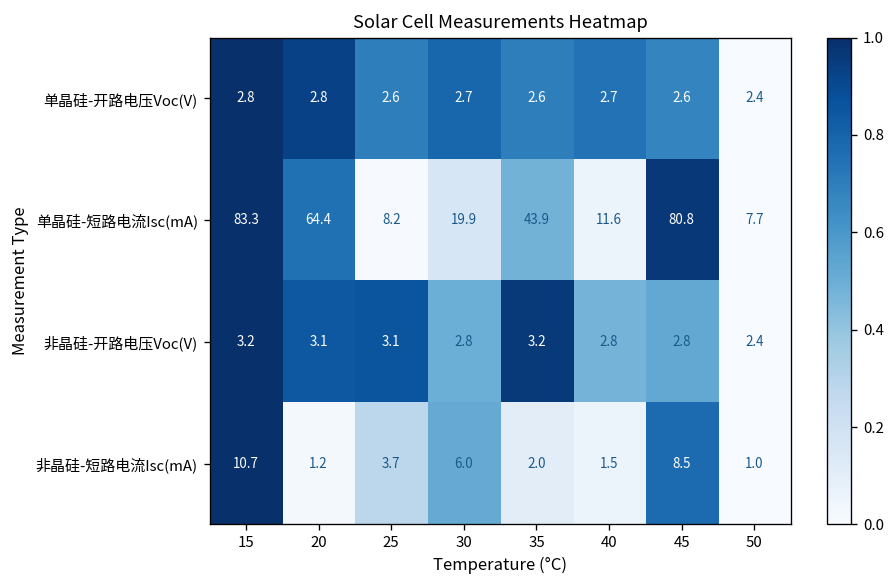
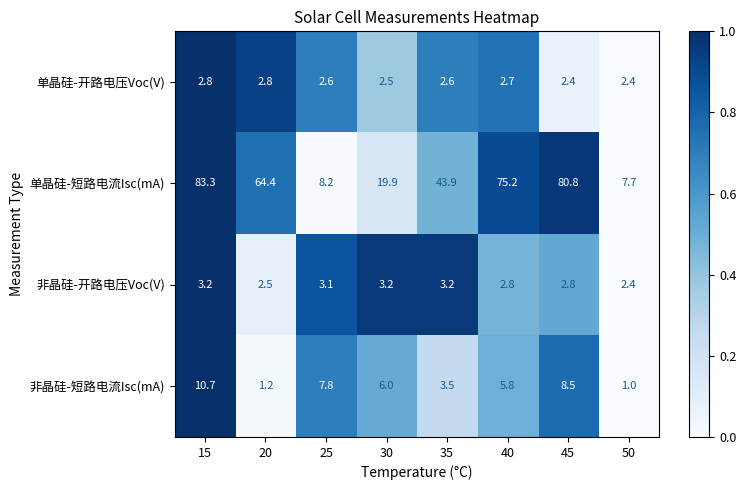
单晶硅-开路电压Voc(V), 30: 2.7 -> 2.5
单晶硅-开路电压Voc(V), 45: 2.6 -> 2.4
单晶硅-短路电流Isc(mA), 40: 11.6 -> 75.2
非晶硅-开路电压Voc(V), 20: 3.1 -> 2.5
非晶硅-开路电压Voc(V), 30: 2.8 -> 3.2
非晶硅-短路电流Isc(mA), 25: 3.7 -> 7.8
非晶硅-短路电流Isc(mA), 35: 2.0 -> 3.5
非晶硅-短路电流Isc(mA), 40: 1.5 -> 5.8
